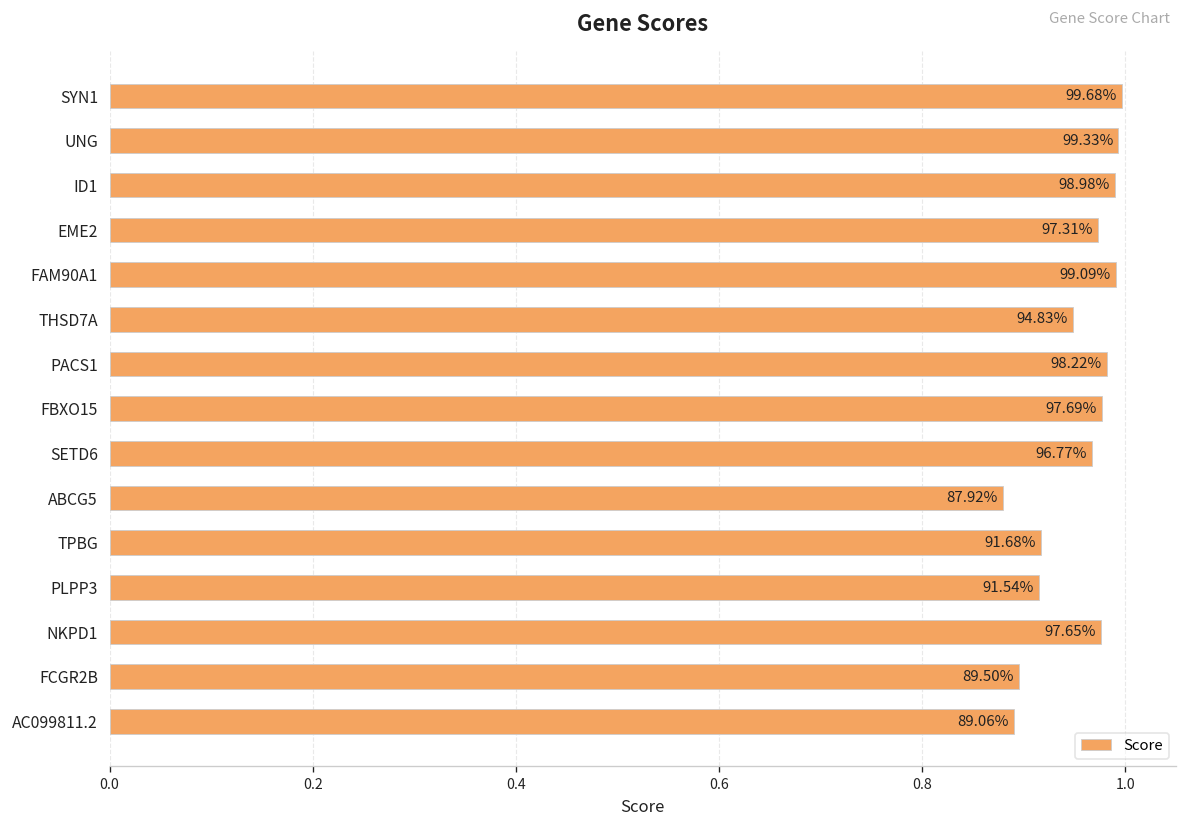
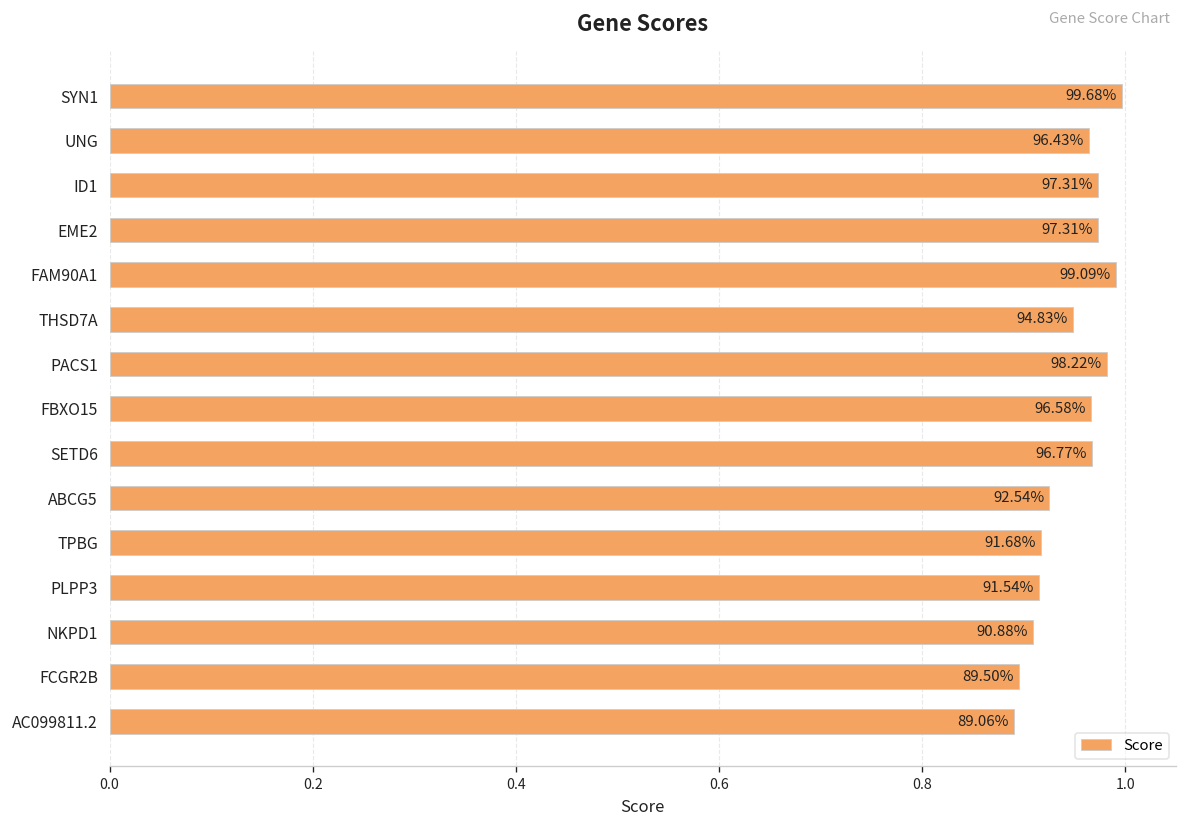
UNG: 99.33% -> 96.43%
ID1: 98.98% -> 97.31%
FBXO15: 97.69% -> 96.58%
ABCG5: 87.92% -> 92.54%
NKPD1: 97.65% -> 90.88%
